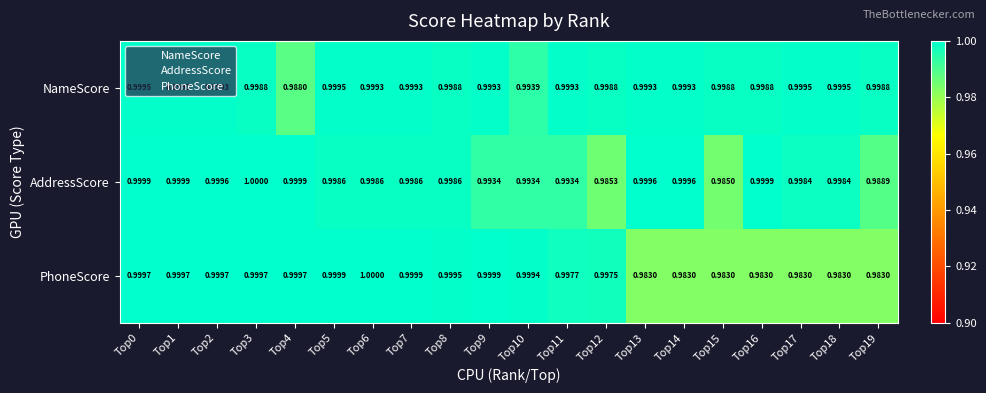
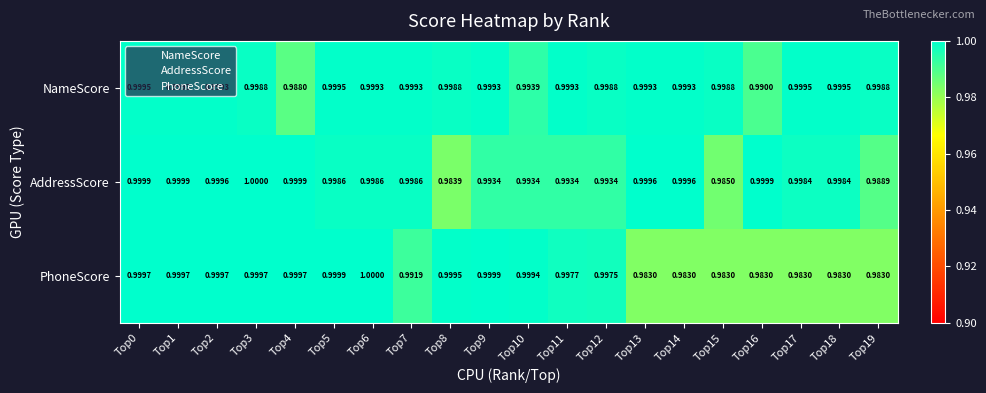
NameScore, Top16: 0.9988 -> 0.9900
AddressScore, Top8: 0.9986 -> 0.9839
AddressScore, Top12: 0.9853 -> 0.9934
PhoneScore, Top7: 0.9999 -> 0.9919
